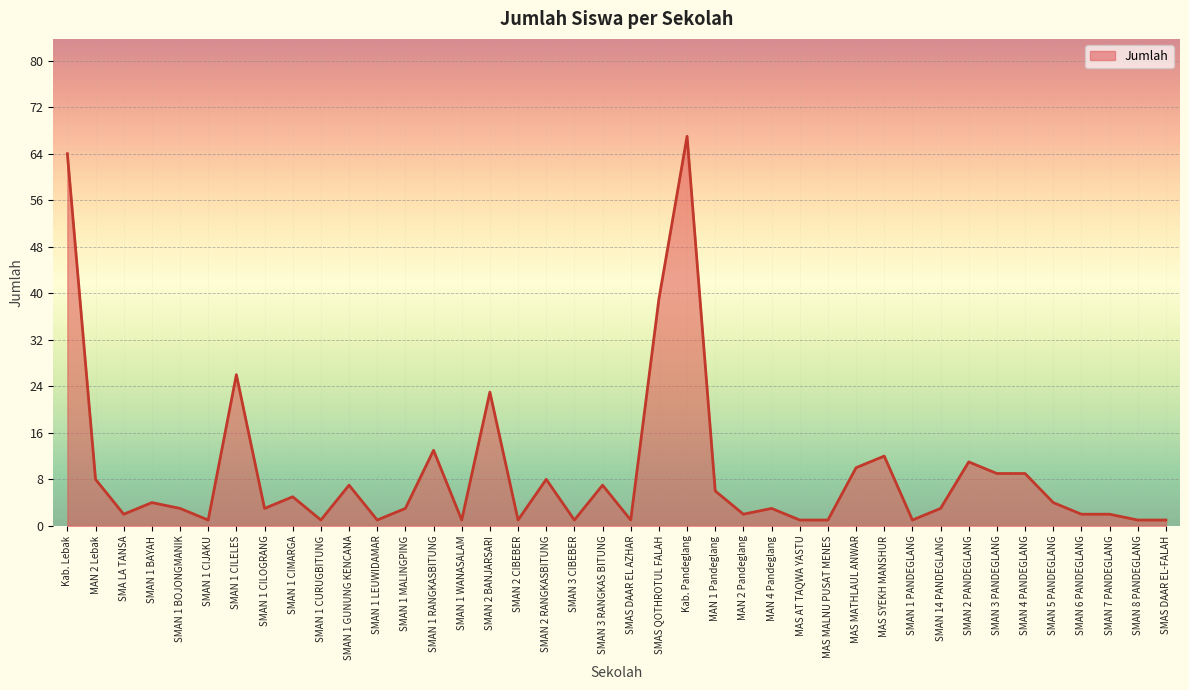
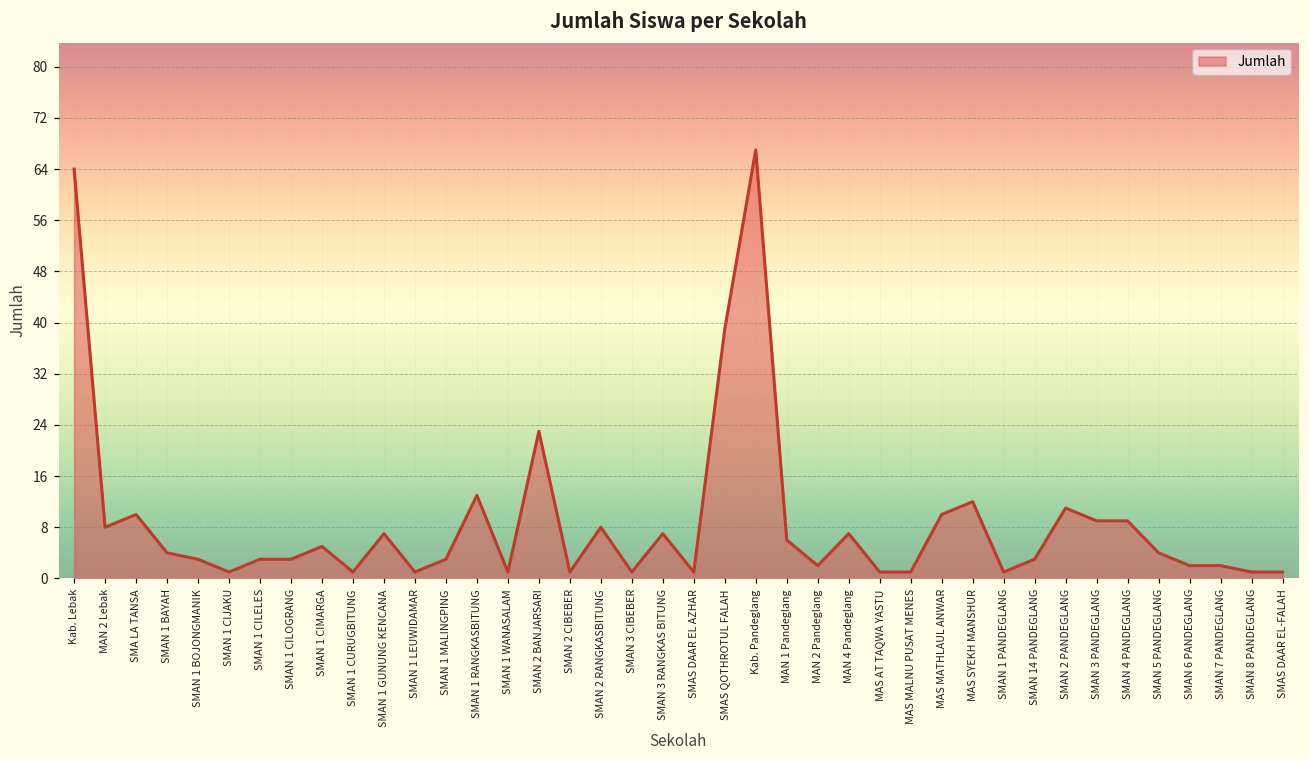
SMA LA TANSA: 2 -> 10
SMAN 1 CILELES: 26 -> 3
MAN 4 Pandeglang: 3 -> 7
